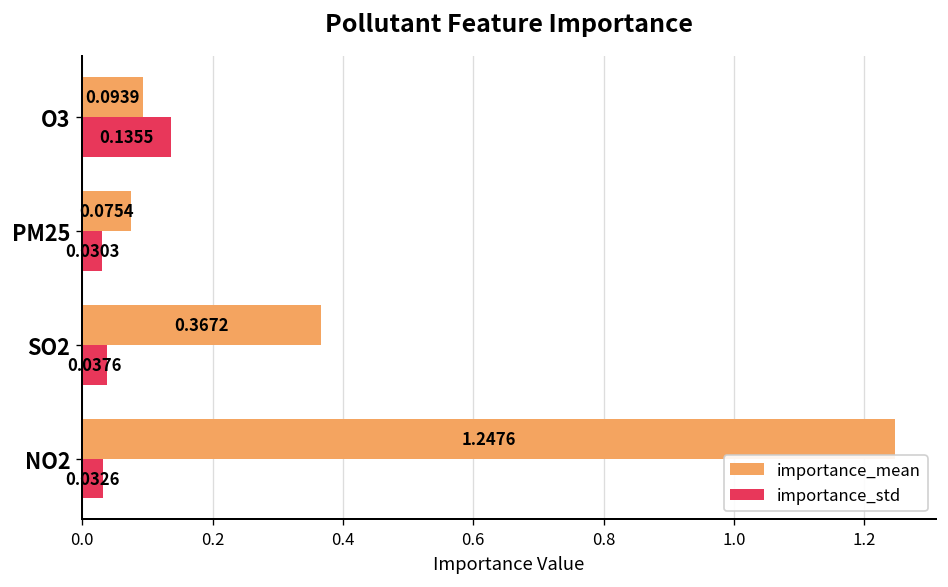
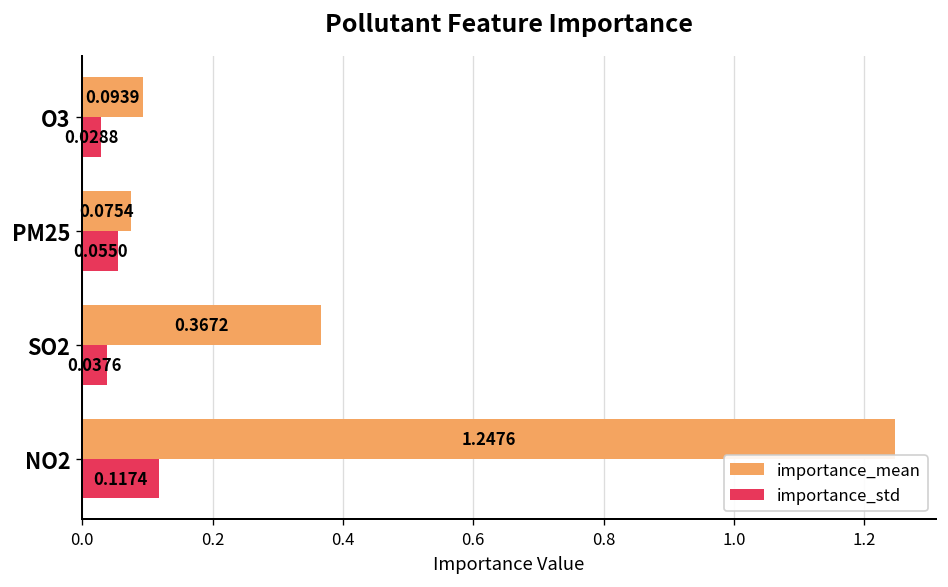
importance_std, O3: 0.1355 -> 0.0288
importance_std, PM25: 0.0303 -> 0.0550
importance_std, NO2: 0.0326 -> 0.1174
